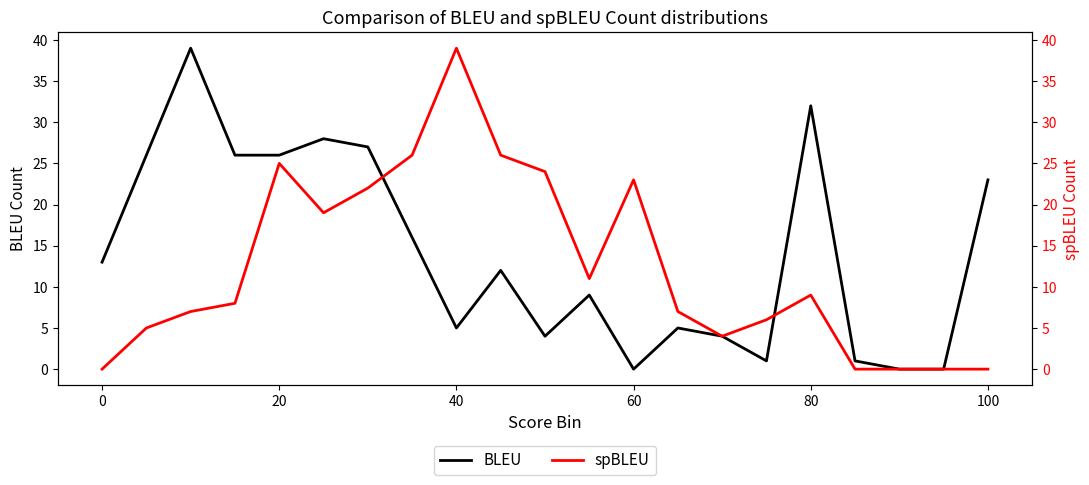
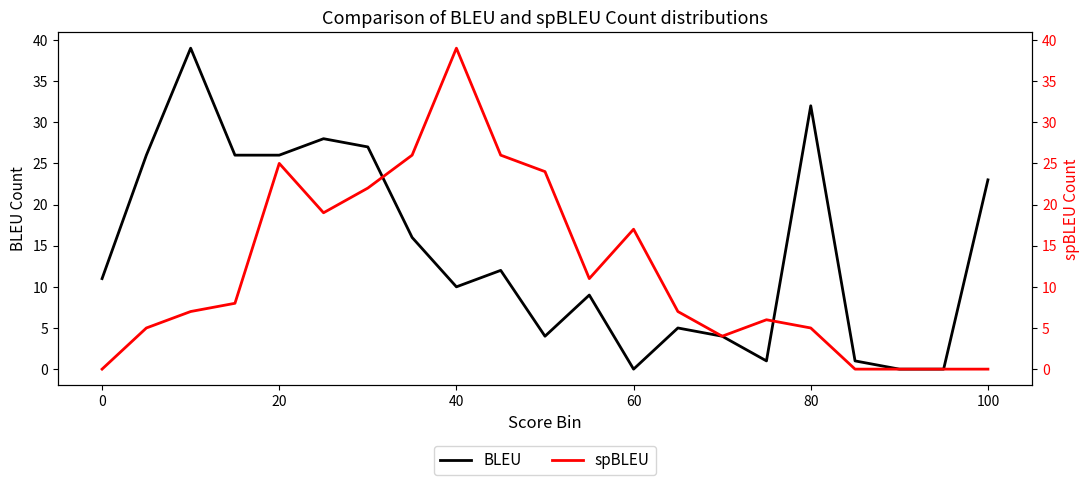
BLEU, 0: 13 -> 11
BLEU, 40: 5 -> 10
spBLEU, 60: 23 -> 17
spBLEU, 80: 9 -> 5
